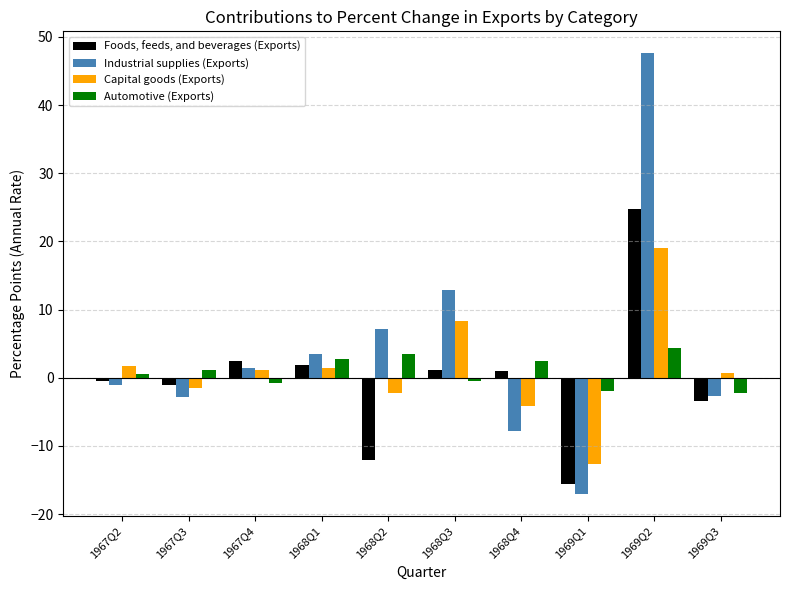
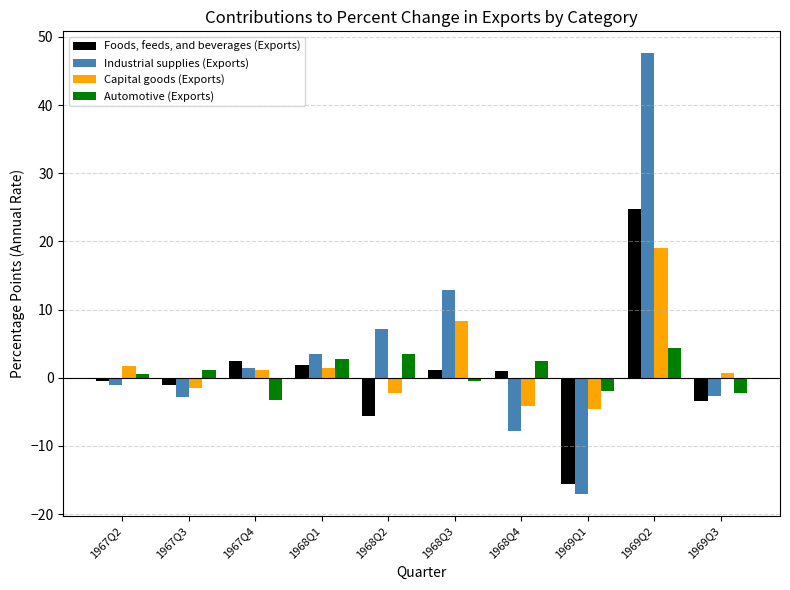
Automotive (Exports), 1967Q4: -1 -> -3
Foods, feeds, and beverages (Exports), 1968Q2: -12 -> -6
Capital goods (Exports), 1969Q1: -13 -> -5
